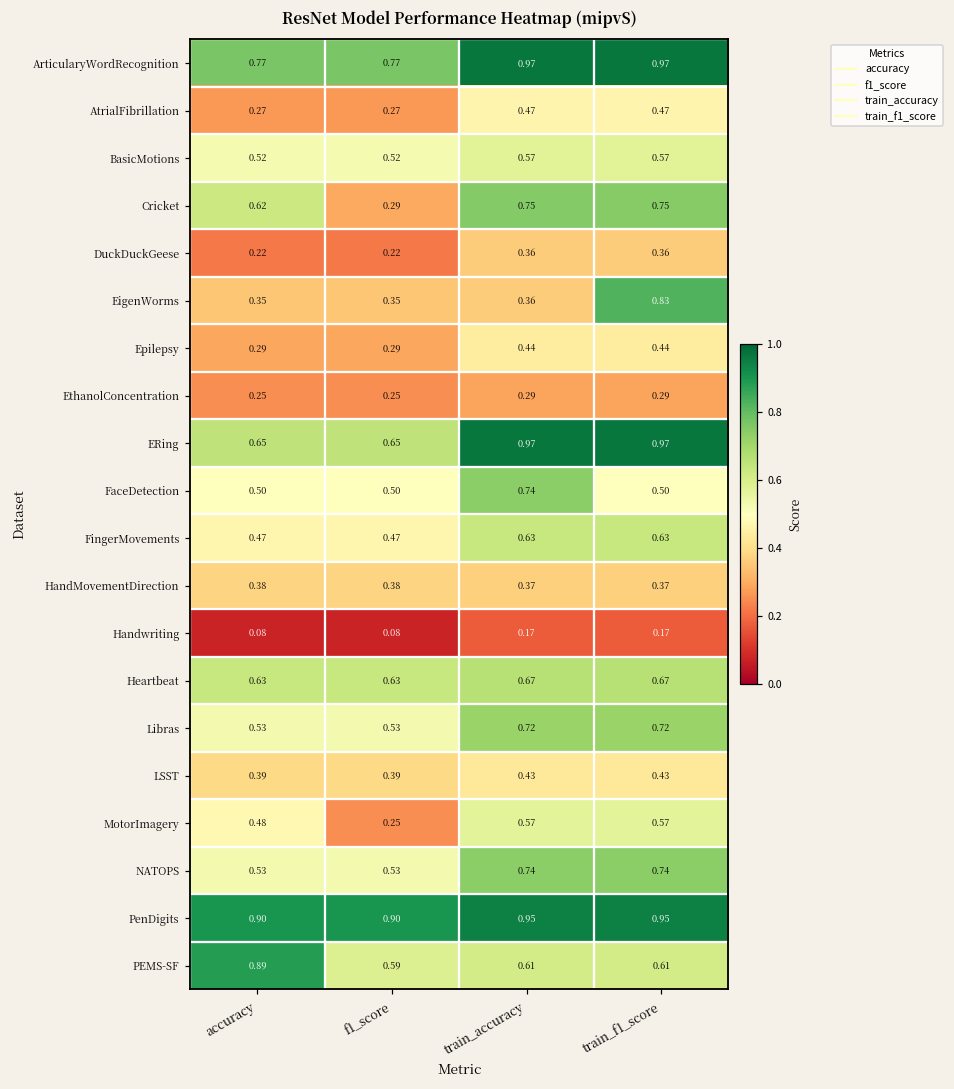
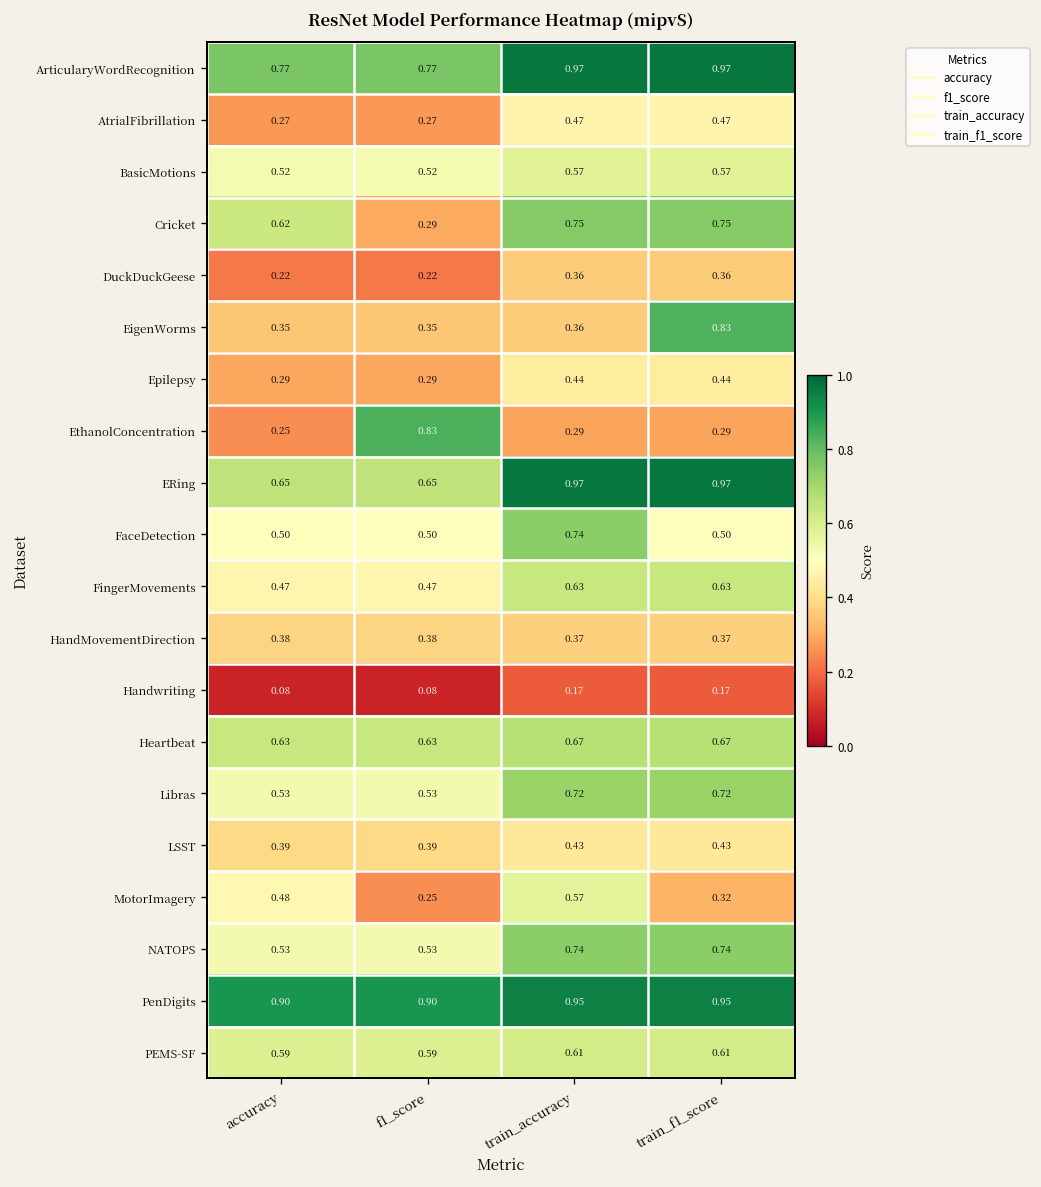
EthanolConcentration, f1_score: 0.25 -> 0.83
MotorImagery, train_f1_score: 0.57 -> 0.32
PEMS-SF, accuracy: 0.89 -> 0.59
